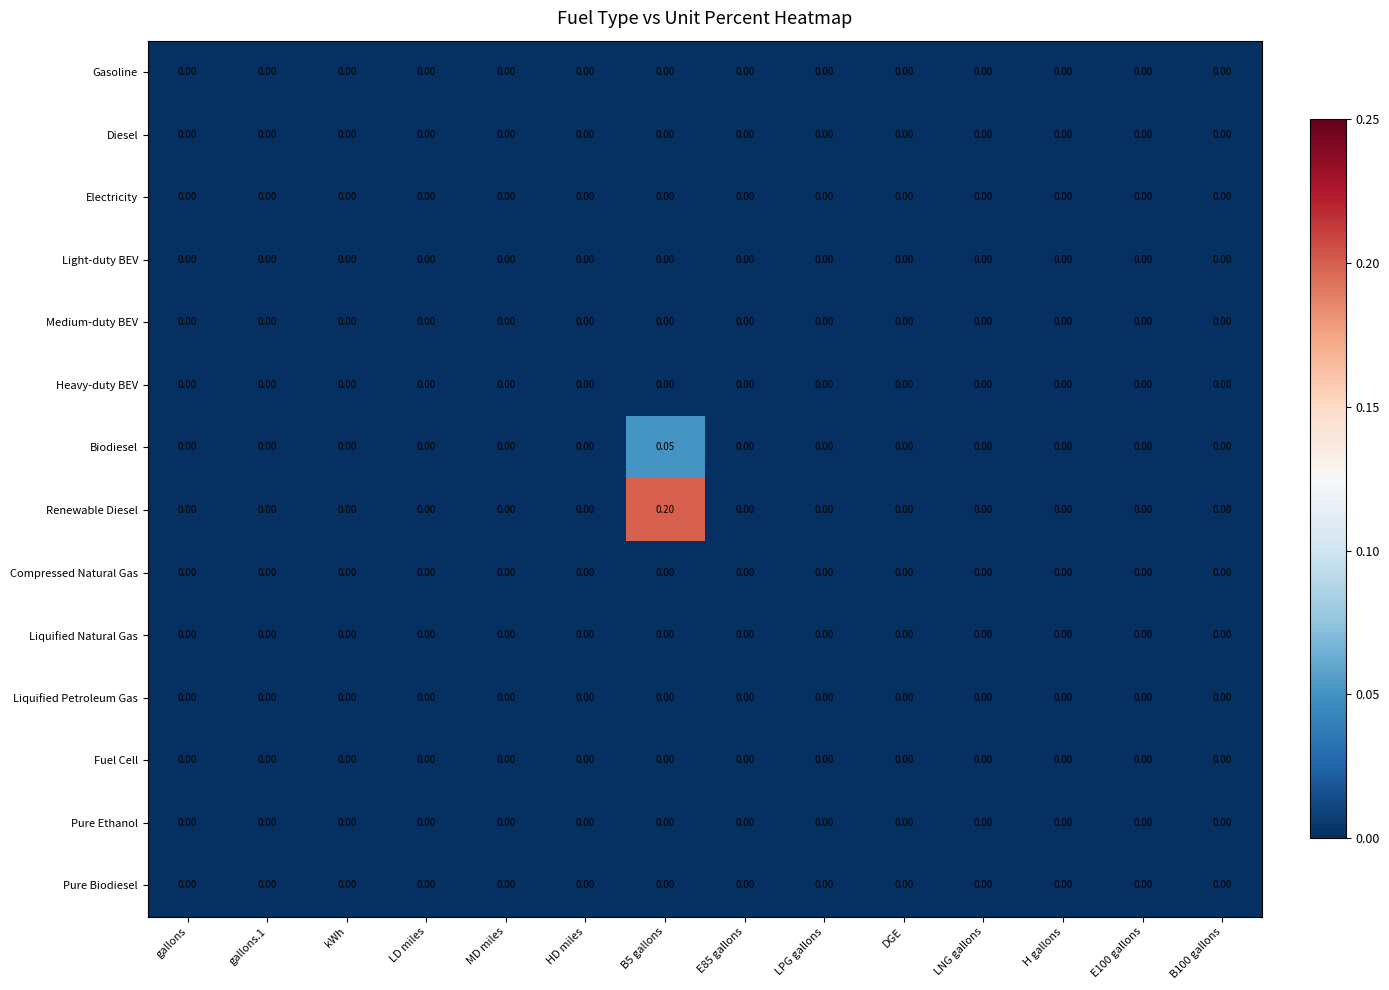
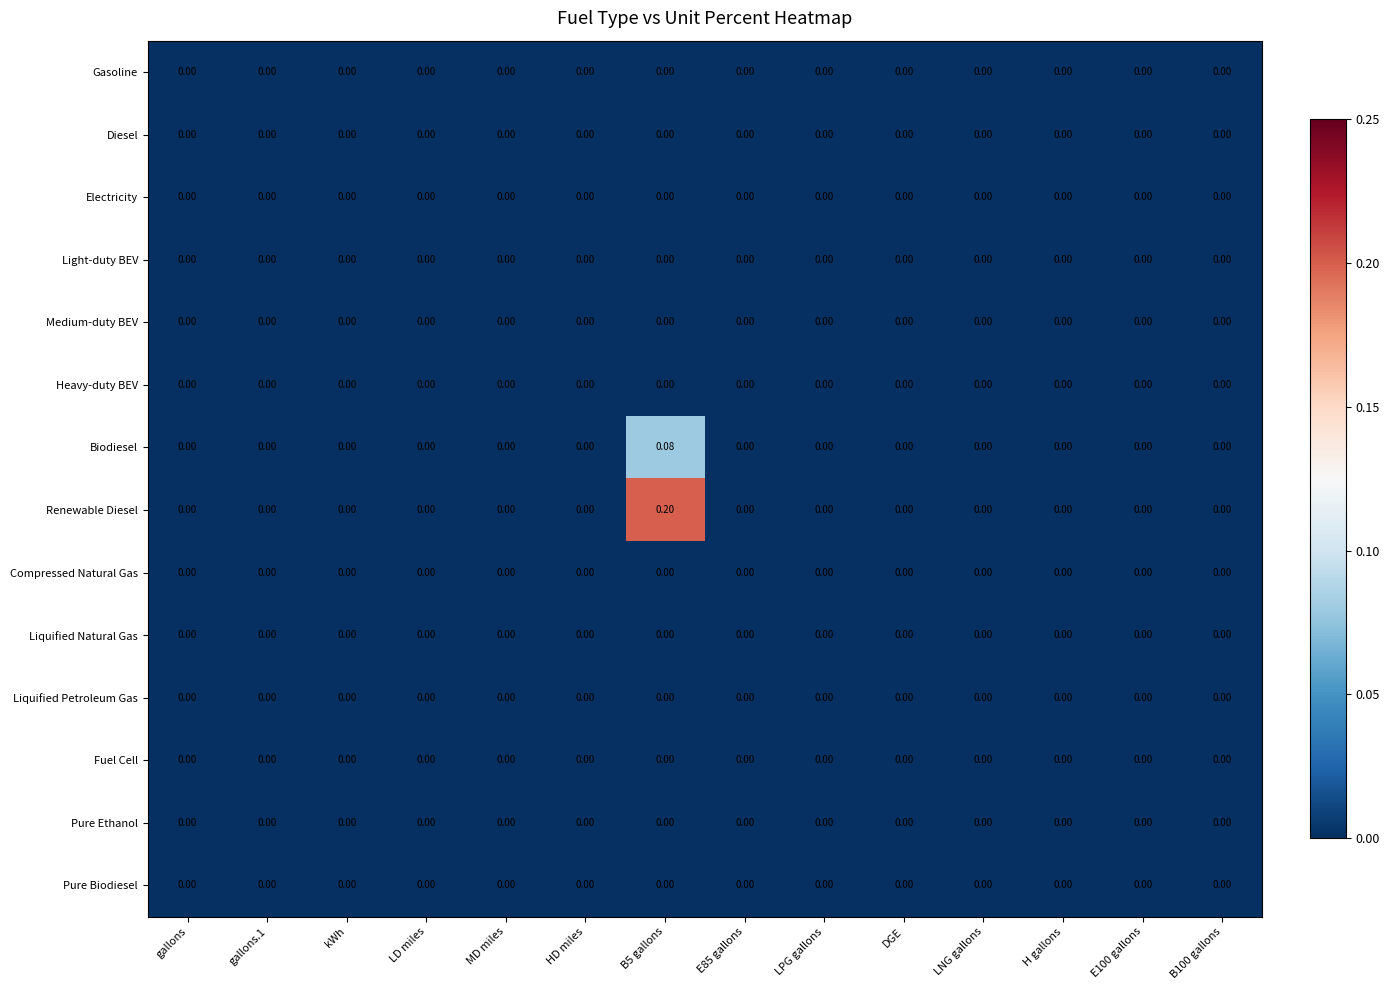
Biodiesel, B5 gallons: 0.05 -> 0.08
